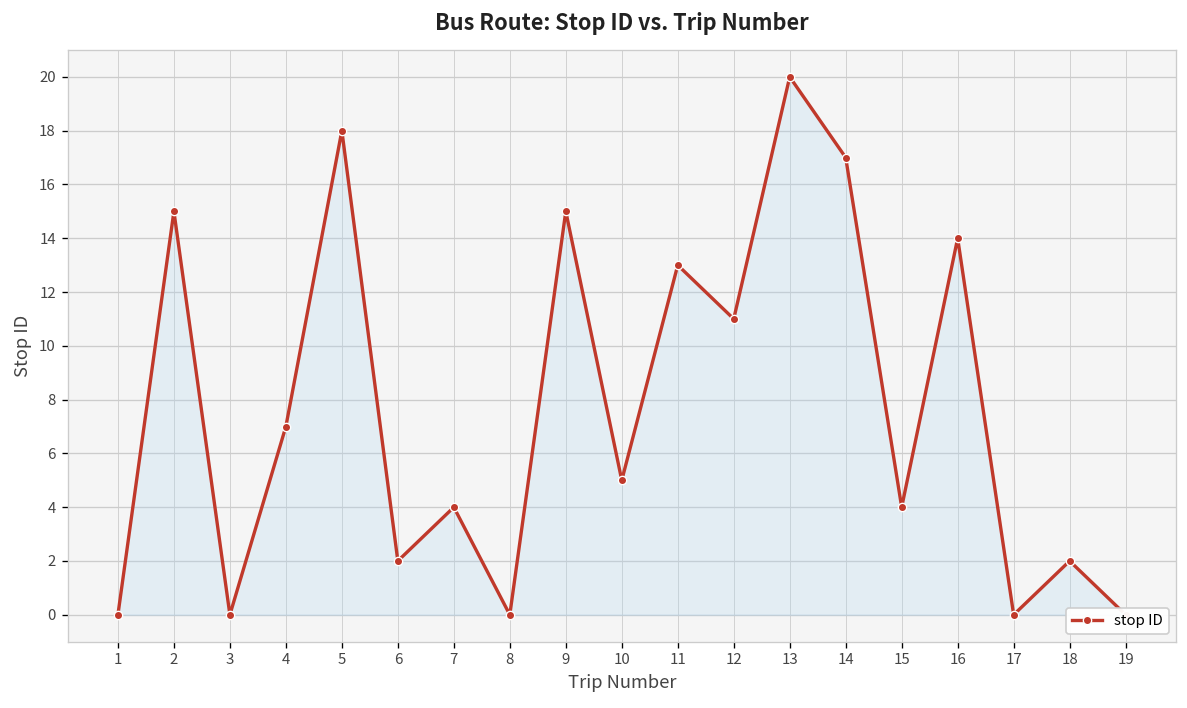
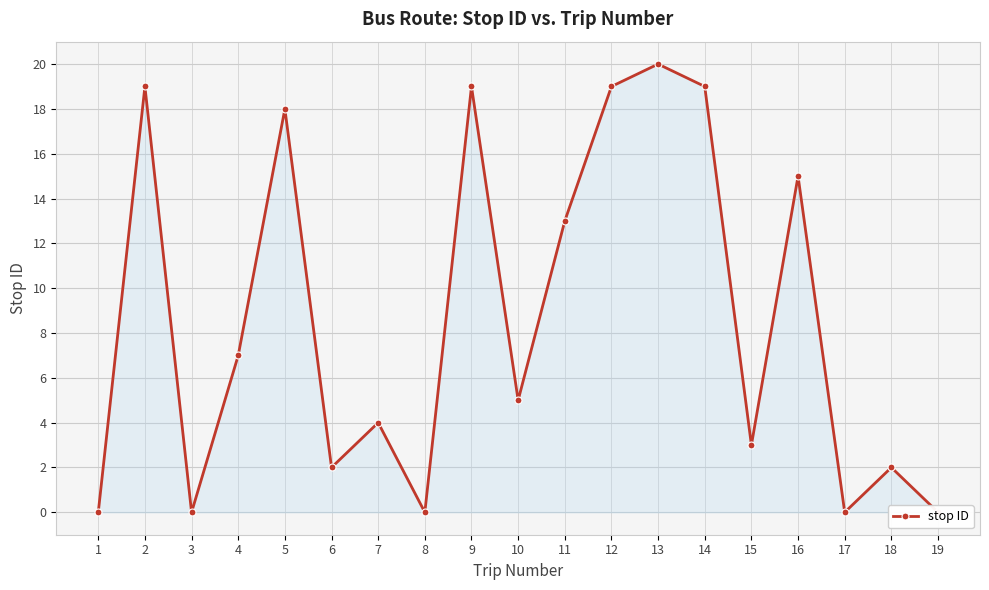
2: 15 -> 19
9: 15 -> 19
12: 11 -> 19
14: 17 -> 19
15: 4 -> 3
16: 14 -> 15
